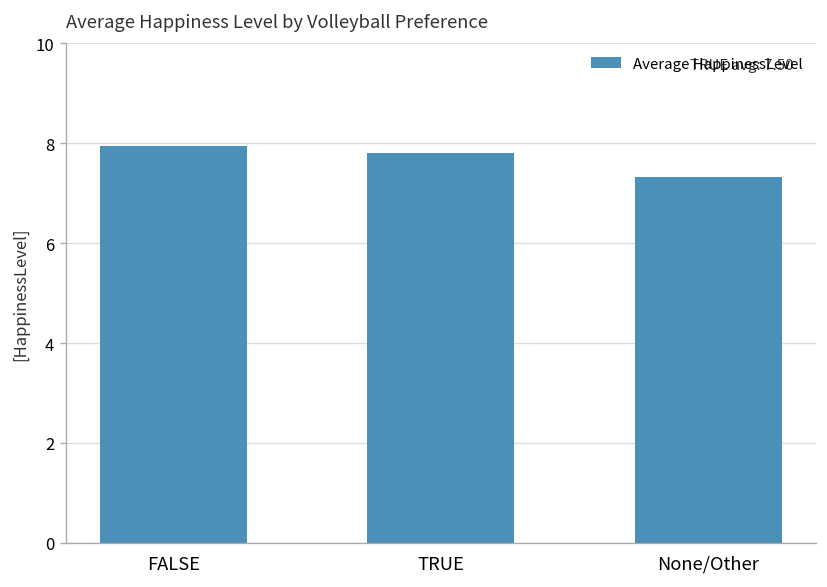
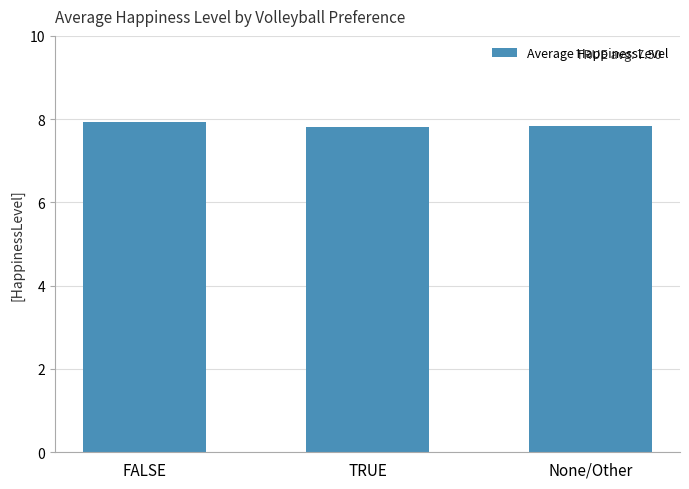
None/Other: 7.3 -> 7.8
